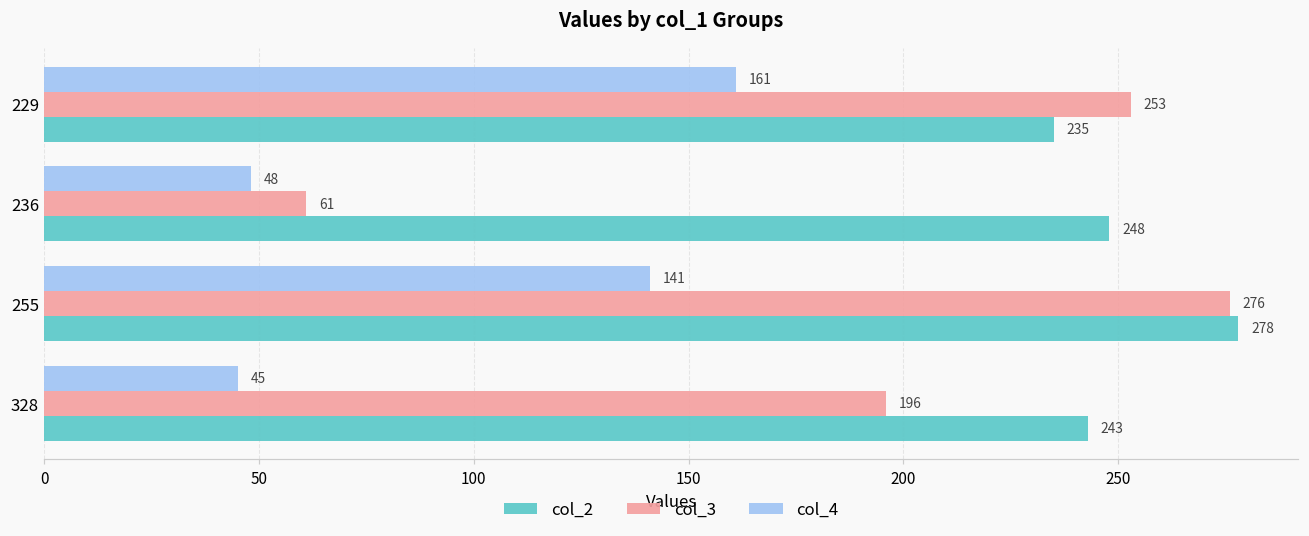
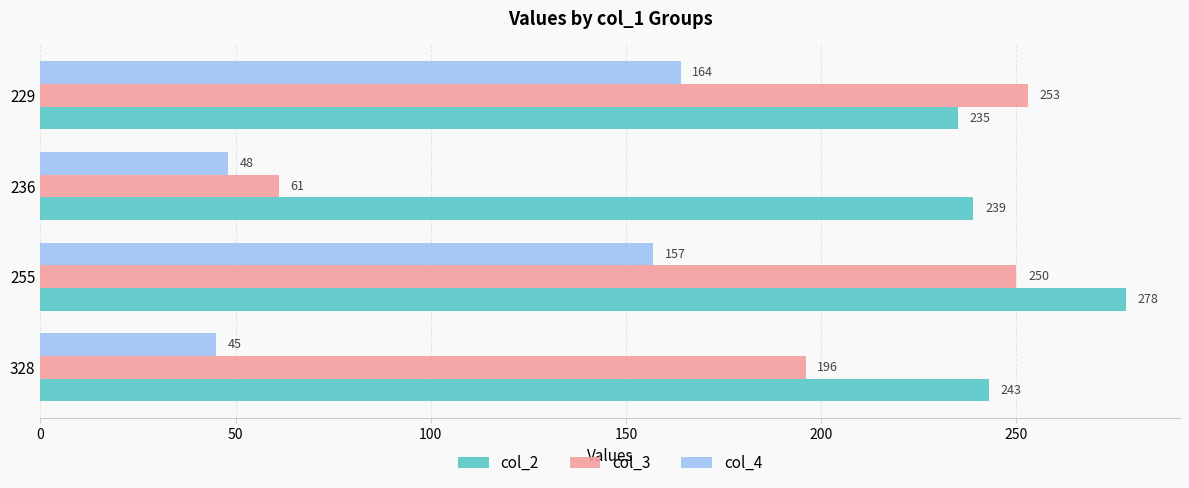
col_4, 229: 161 -> 164
col_2, 236: 248 -> 239
col_4, 255: 141 -> 157
col_3, 255: 276 -> 250
